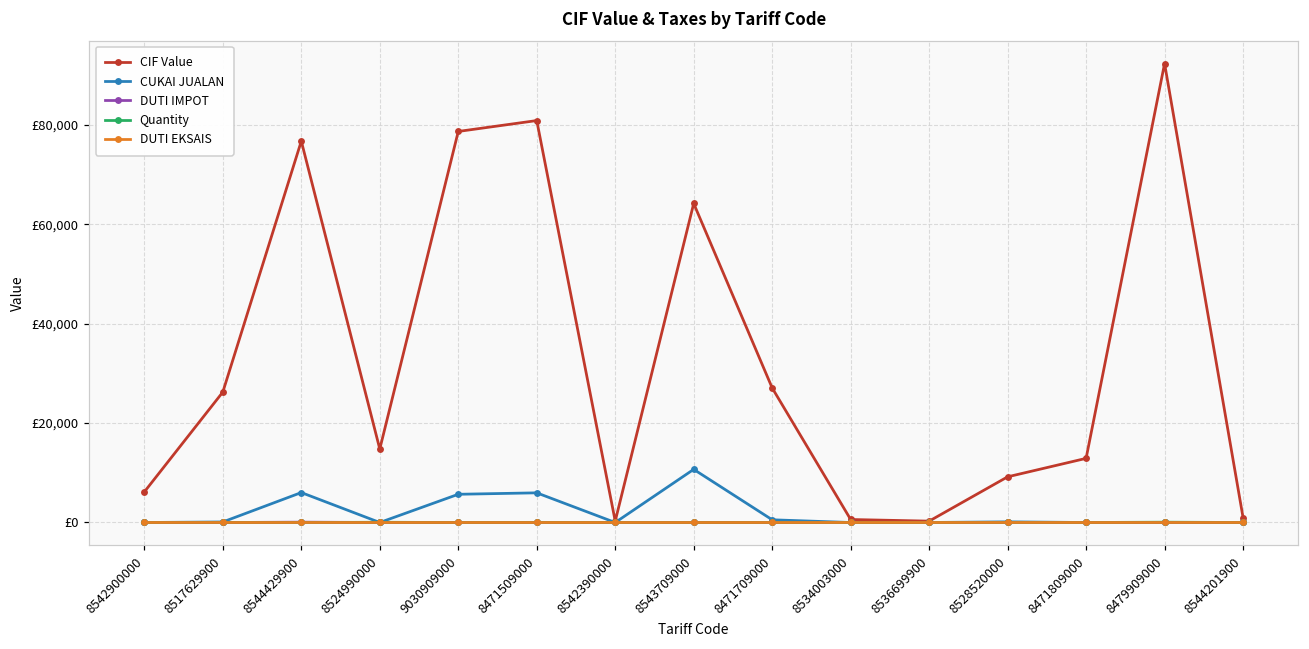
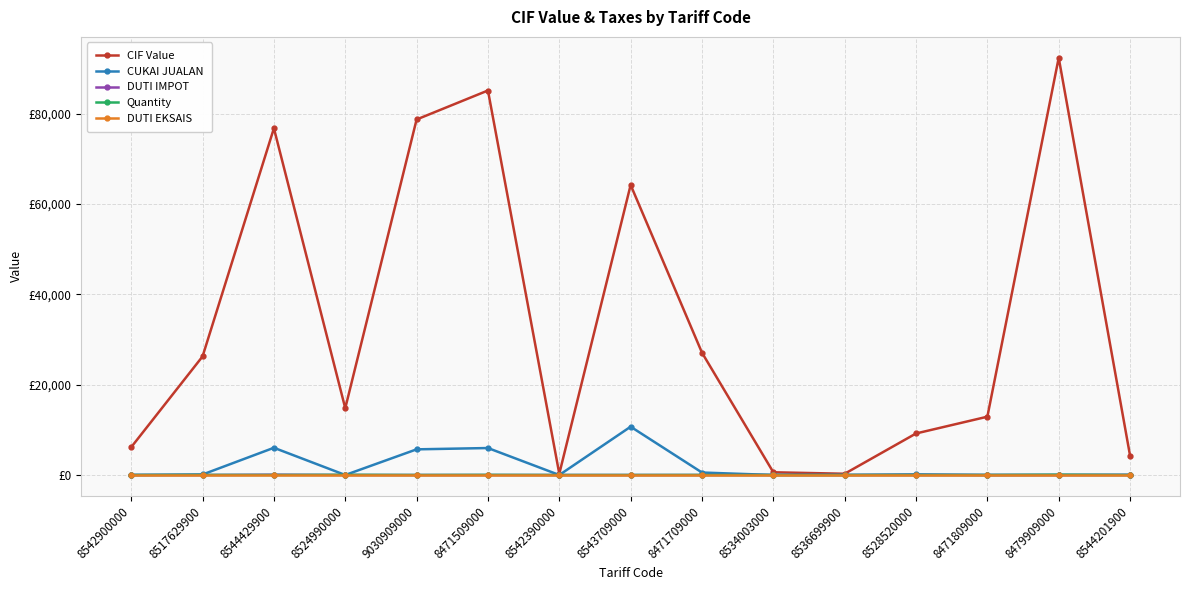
CIF Value, 8471509000: £81,000 -> £85,000
CIF Value, 8544201900: £1,000 -> £4,000
